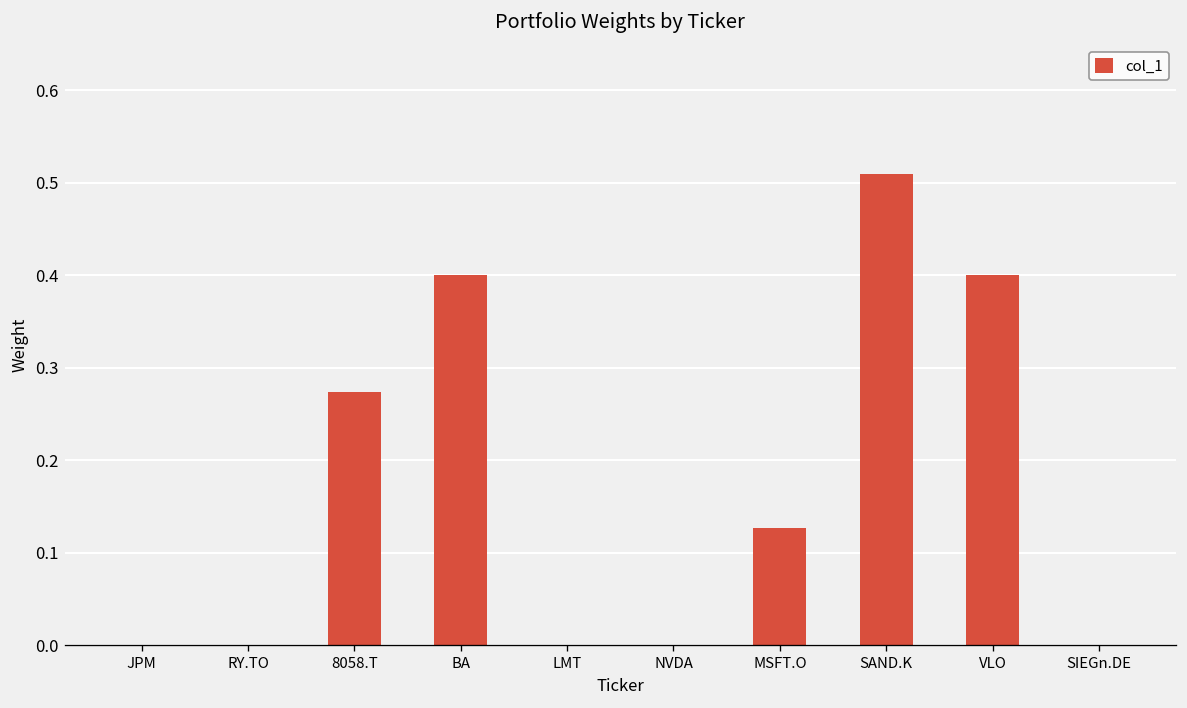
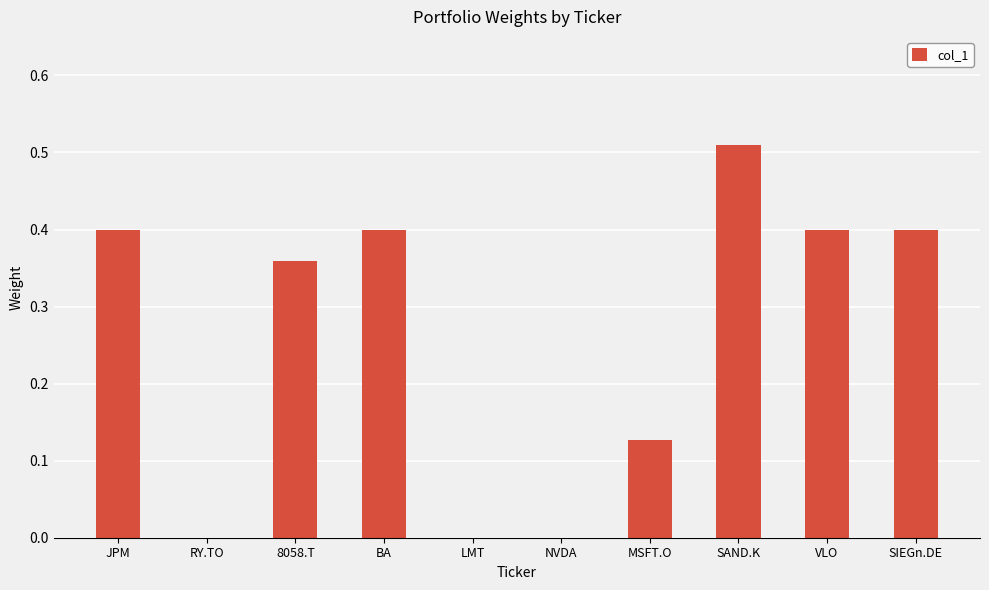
JPM: 0.0 -> 0.4
8058.T: 0.27 -> 0.36
SIEGn.DE: 0.0 -> 0.4
